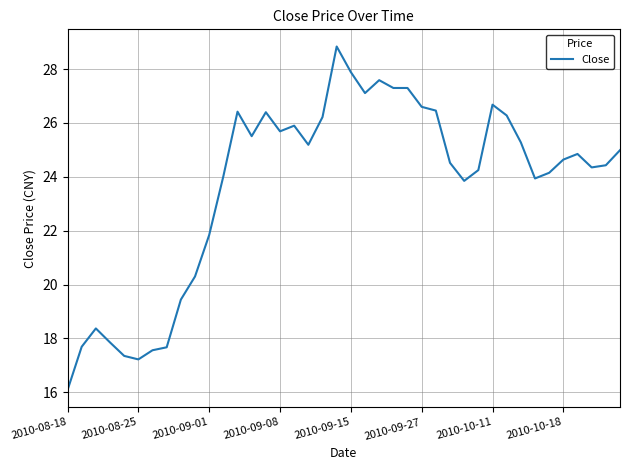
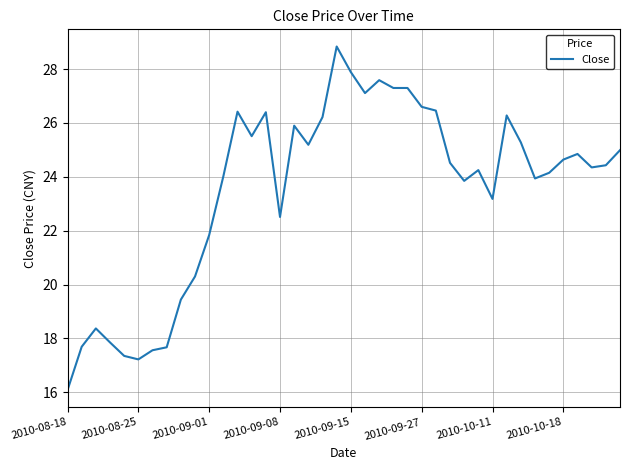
2010-09-08: 25.7 -> 22.5
2010-10-11: 26.7 -> 23.2
